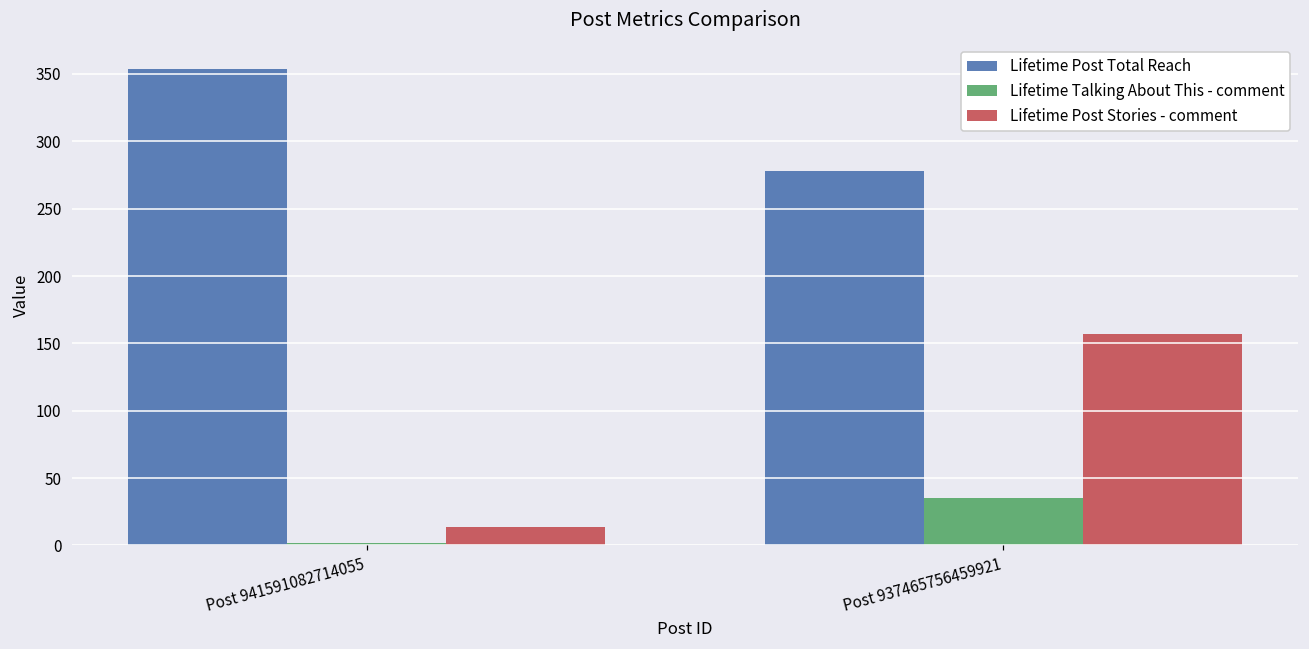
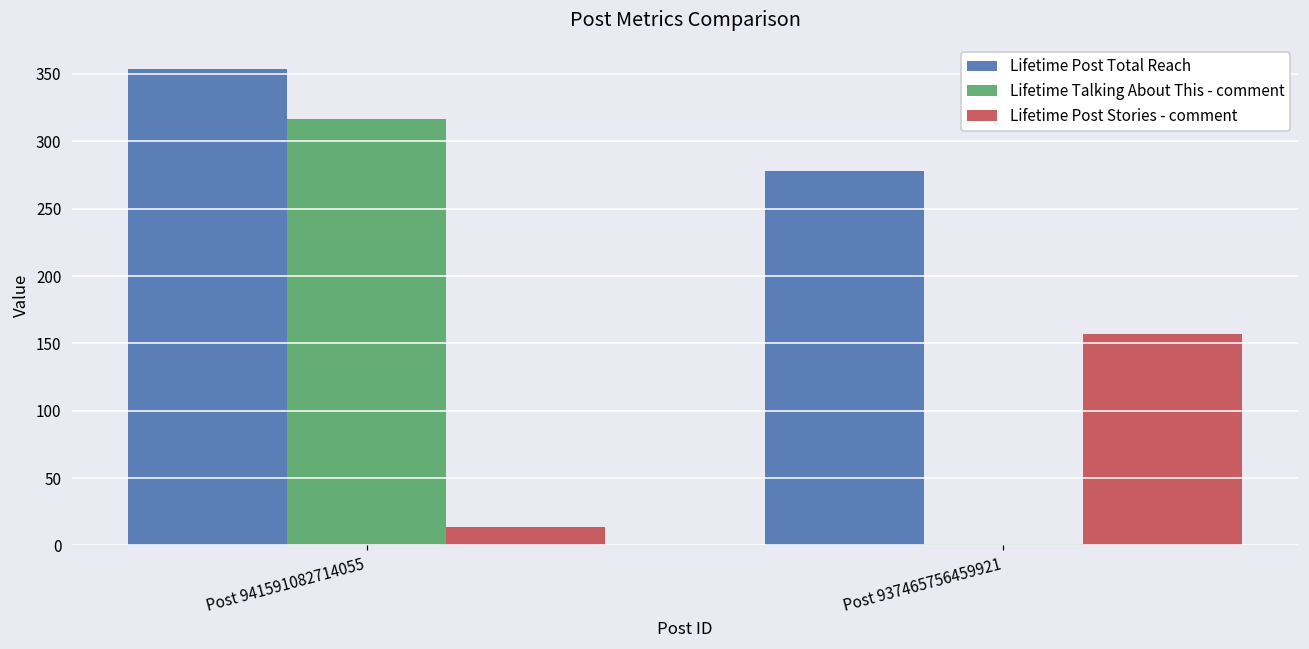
Lifetime Talking About This - comment, Post 941591082714055: 2 -> 317
Lifetime Talking About This - comment, Post 937465756459921: 35 -> 1
